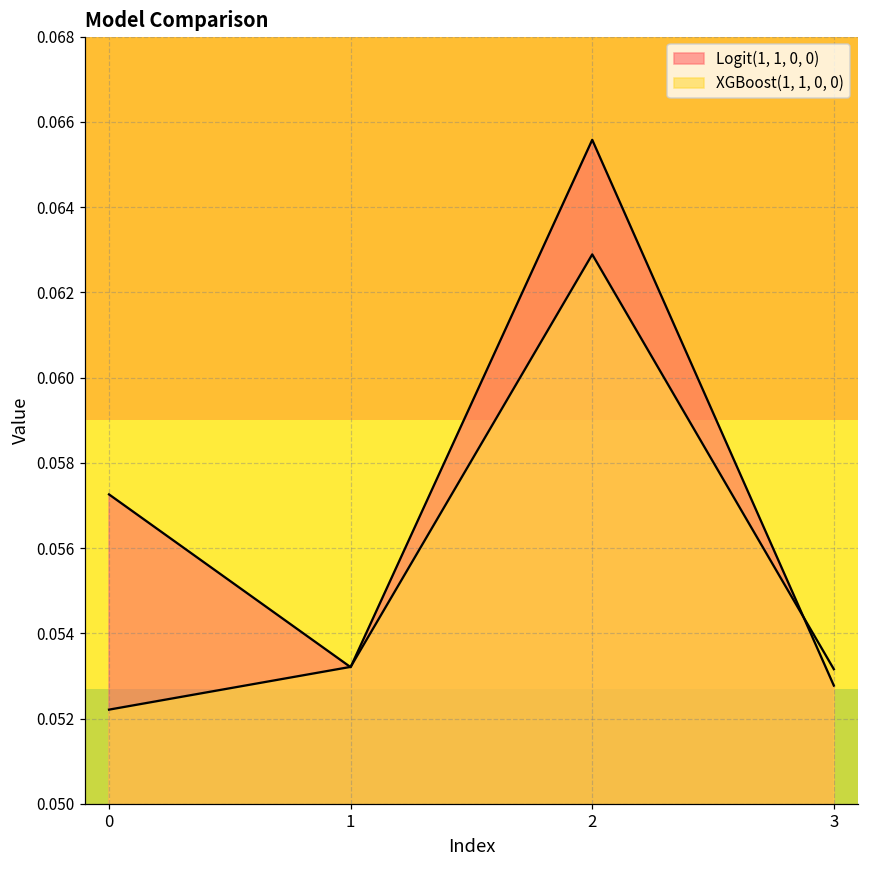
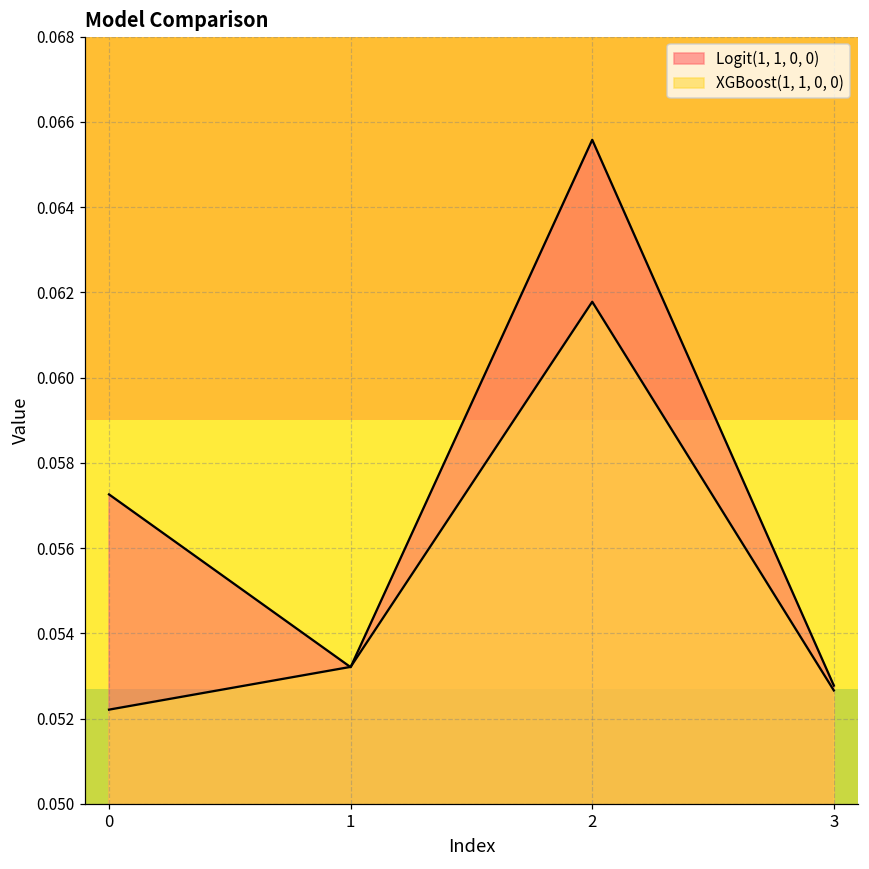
XGBoost(1, 1, 0, 0), 2: 0.0629 -> 0.0618
XGBoost(1, 1, 0, 0), 3: 0.0532 -> 0.0527
